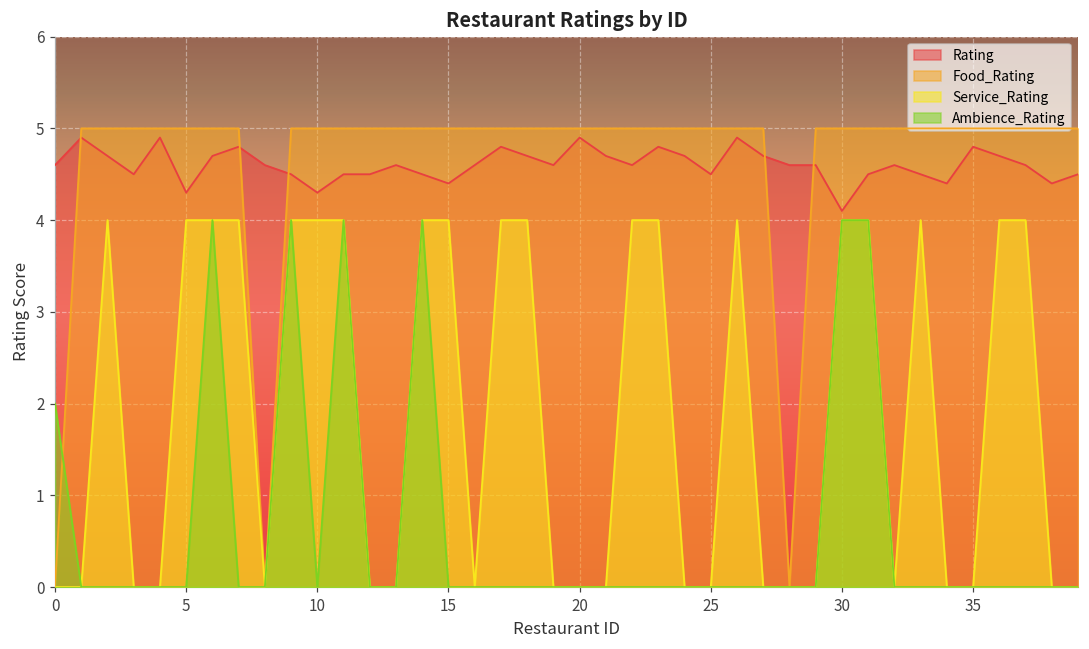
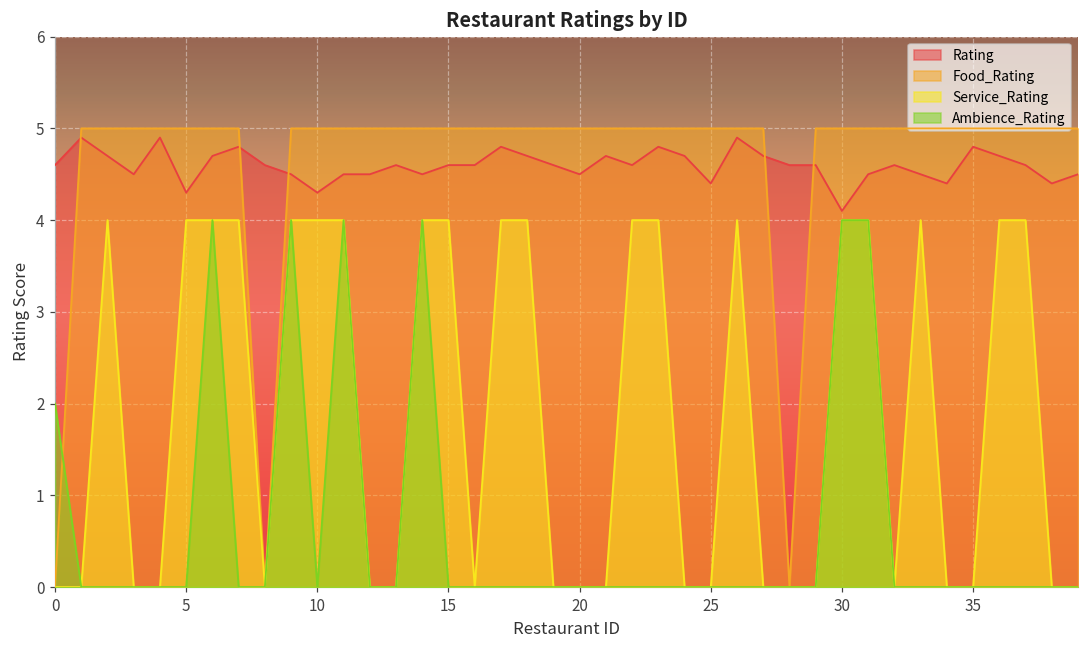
Rating, 15: 4.4 -> 4.6
Rating, 20: 4.9 -> 4.5
Rating, 25: 4.5 -> 4.4
